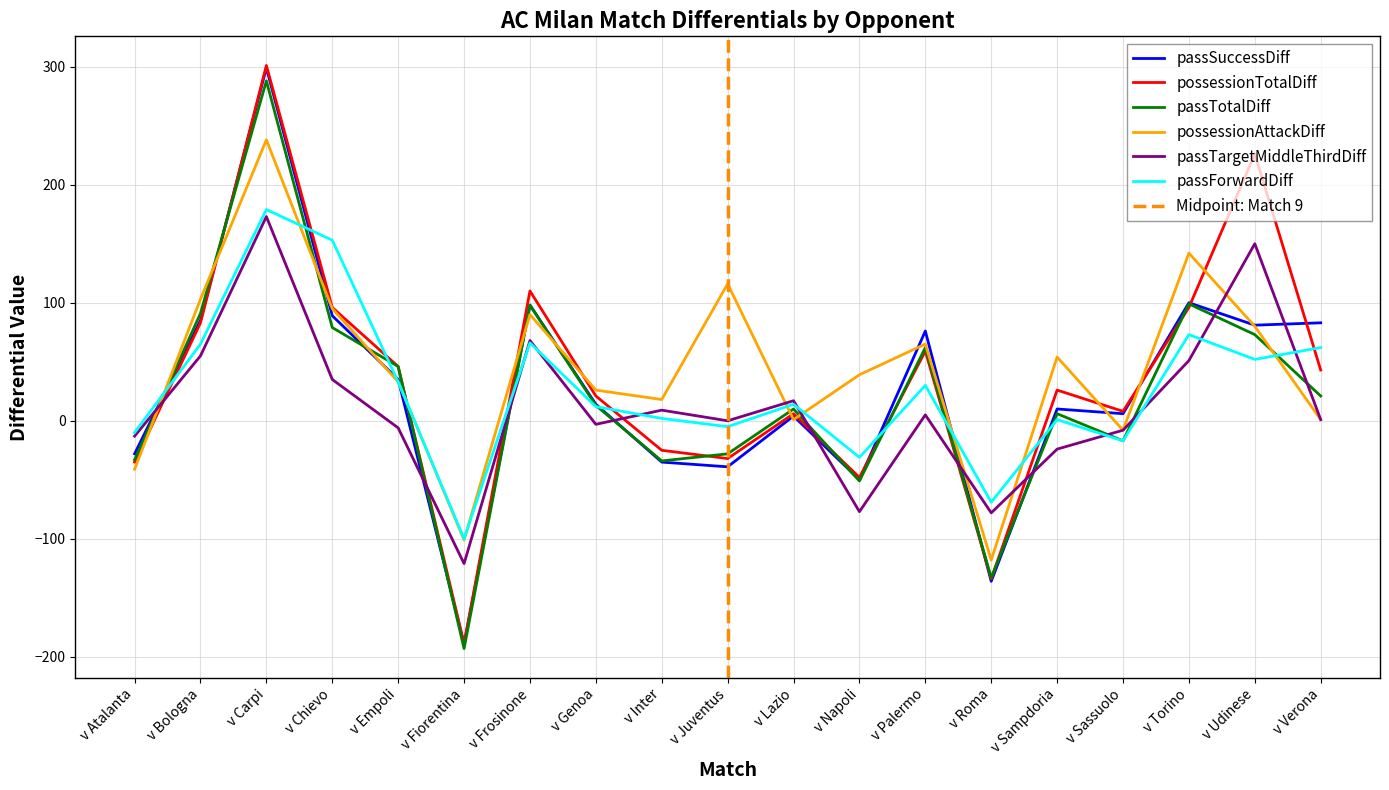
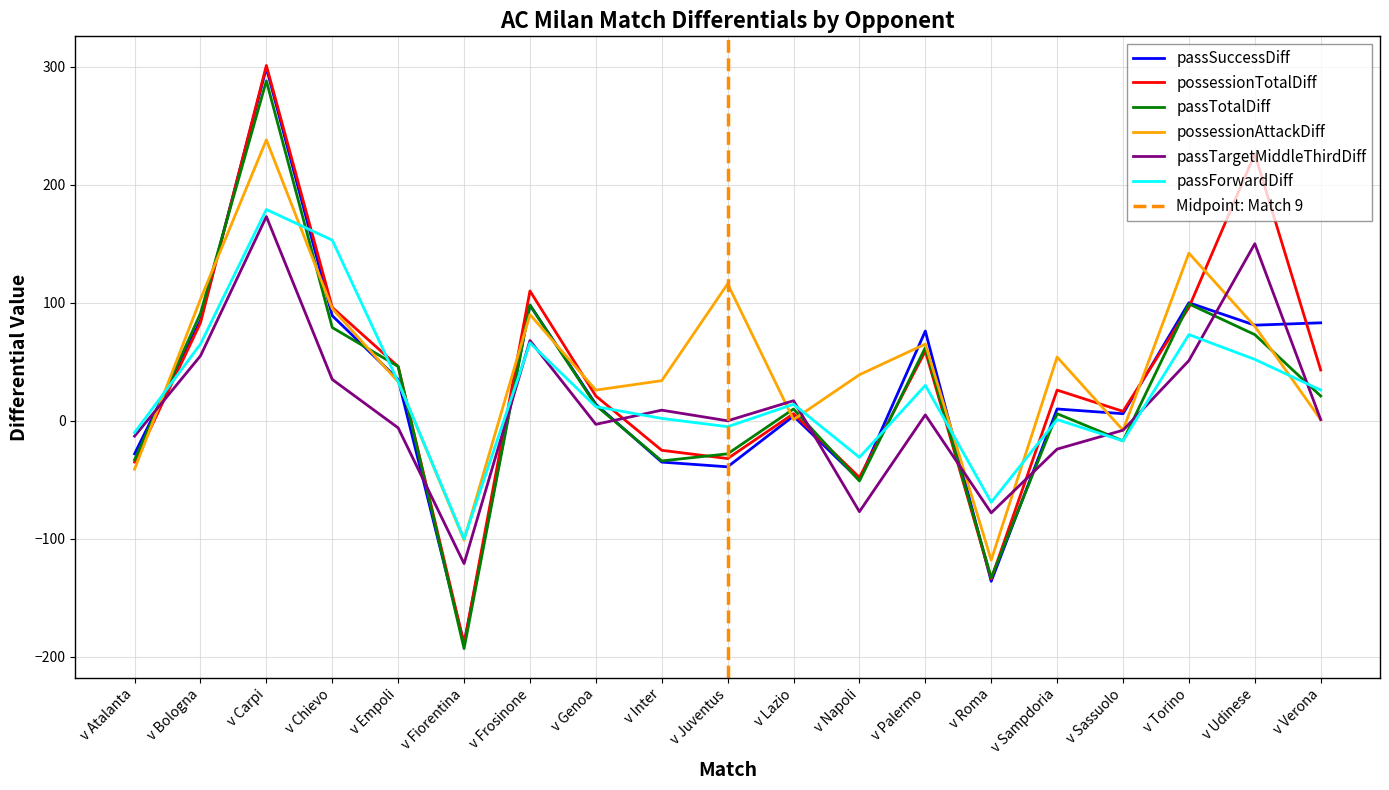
possessionAttackDiff, v Inter: 18 -> 34
passForwardDiff, v Verona: 62 -> 26
